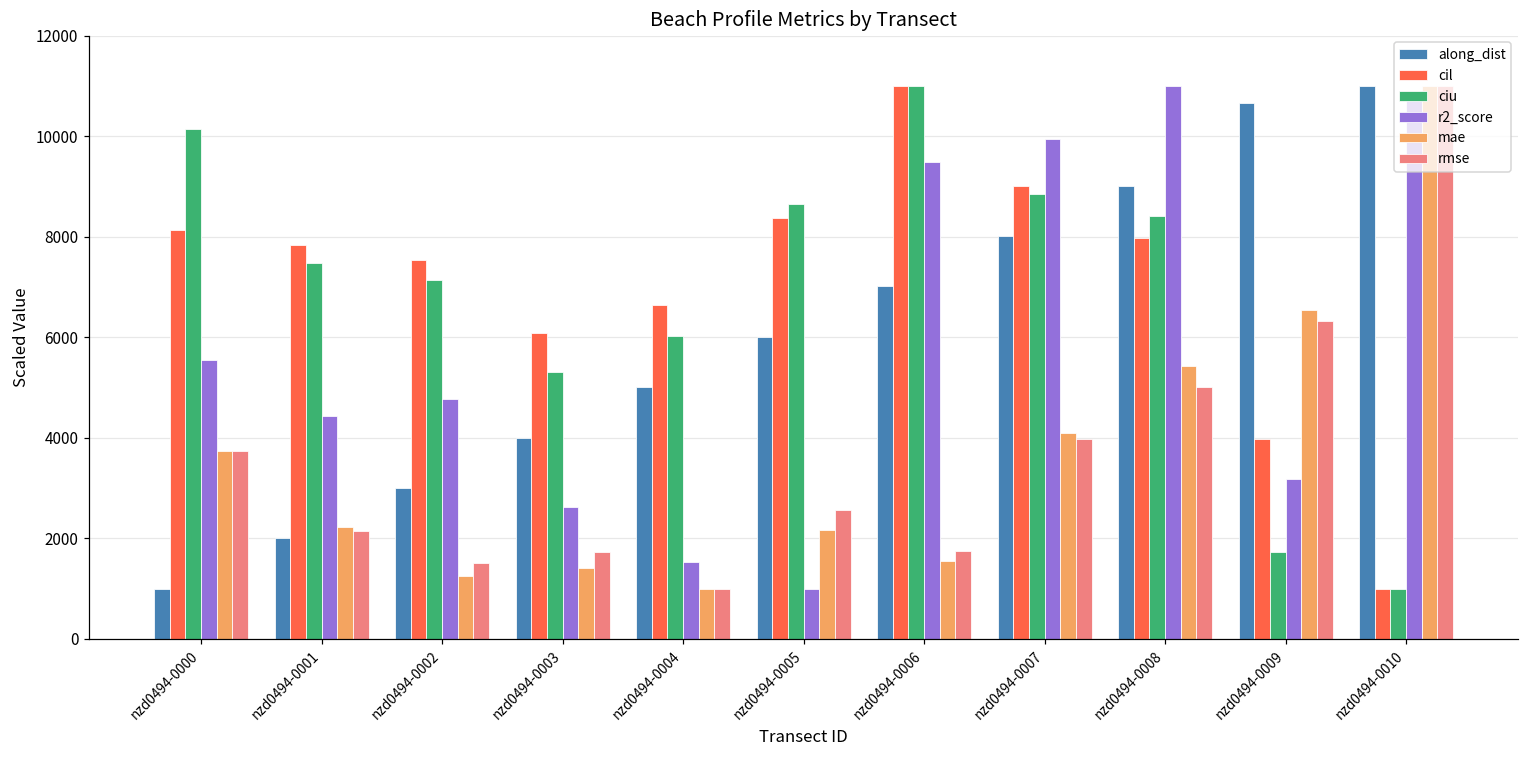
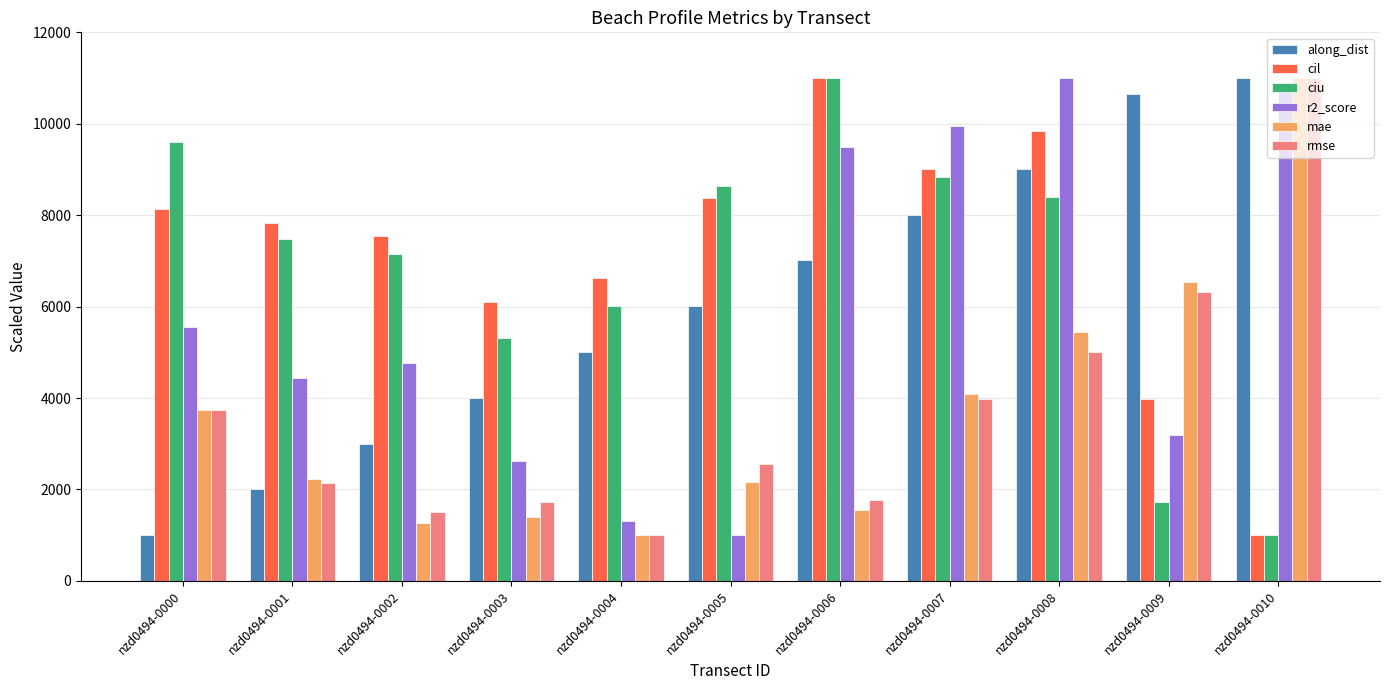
ciu, nzd0494-0000: 10100 -> 9600
r2_score, nzd0494-0004: 1500 -> 1300
cil, nzd0494-0008: 8000 -> 9800
